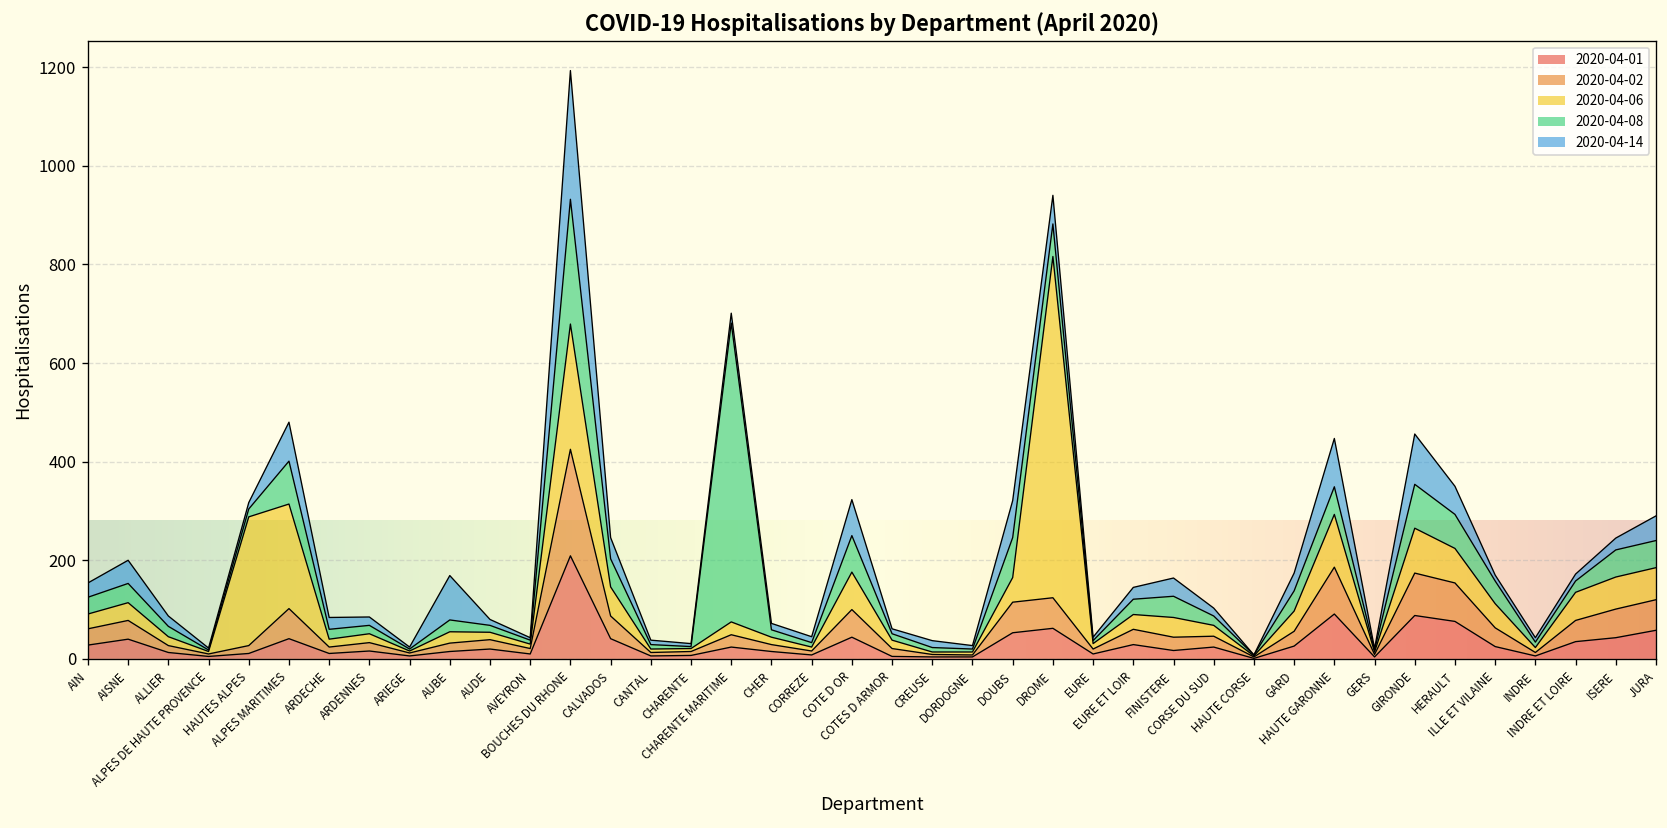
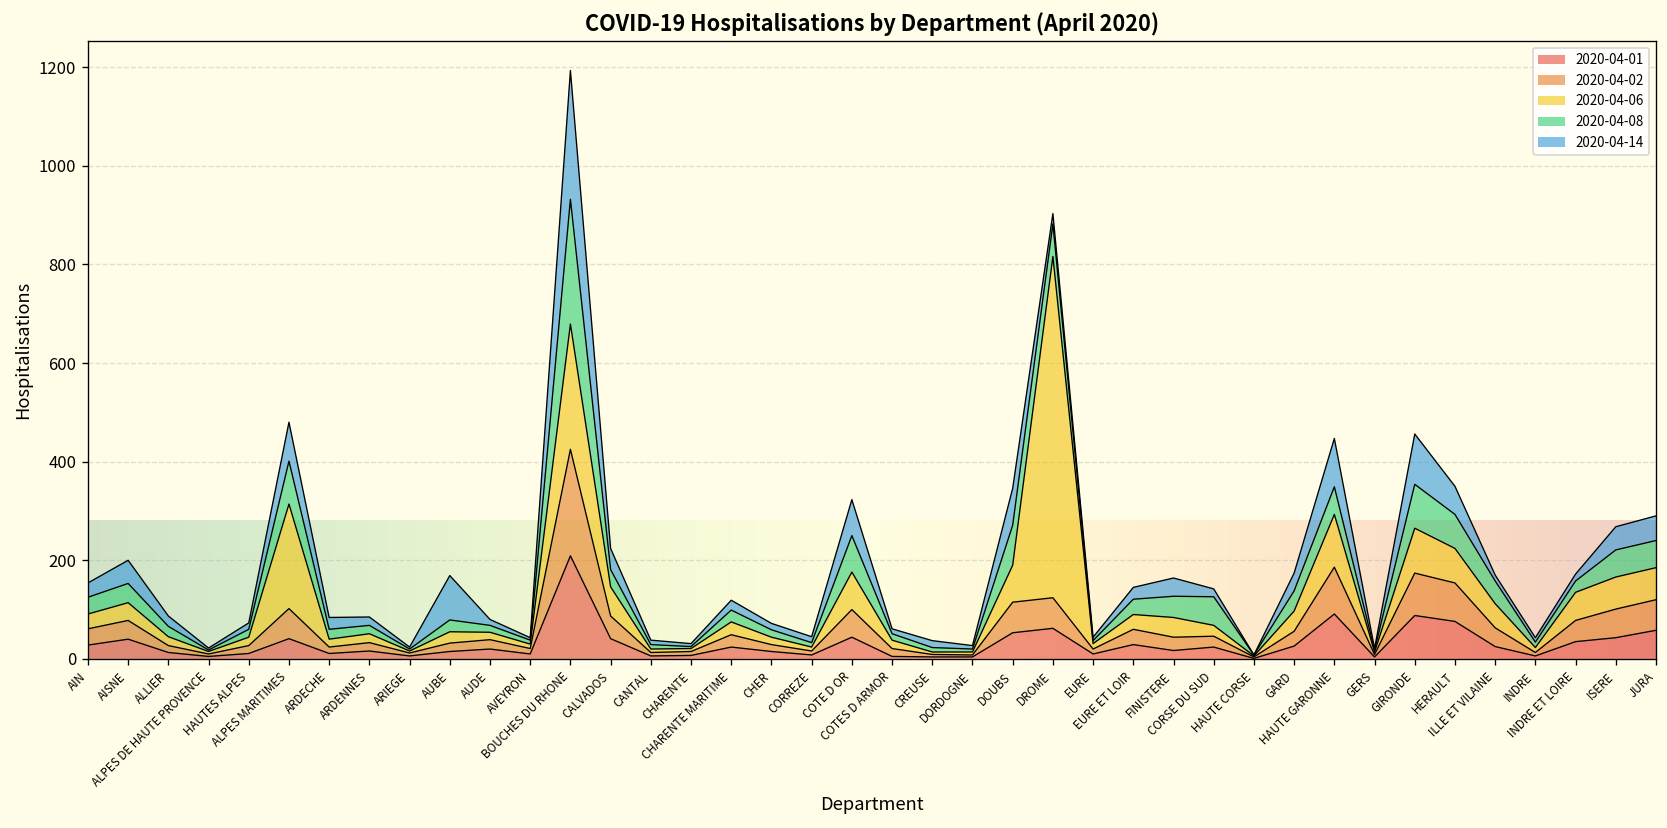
2020-04-06, HAUTES ALPES: 260 -> 20
2020-04-08, CALVADOS: 60 -> 40
2020-04-08, CHARENTE MARITIME: 610 -> 20
2020-04-06, DOUBS: 50 -> 80
2020-04-14, DROME: 60 -> 20
2020-04-08, CORSE DU SUD: 20 -> 60
2020-04-14, ISERE: 20 -> 50
